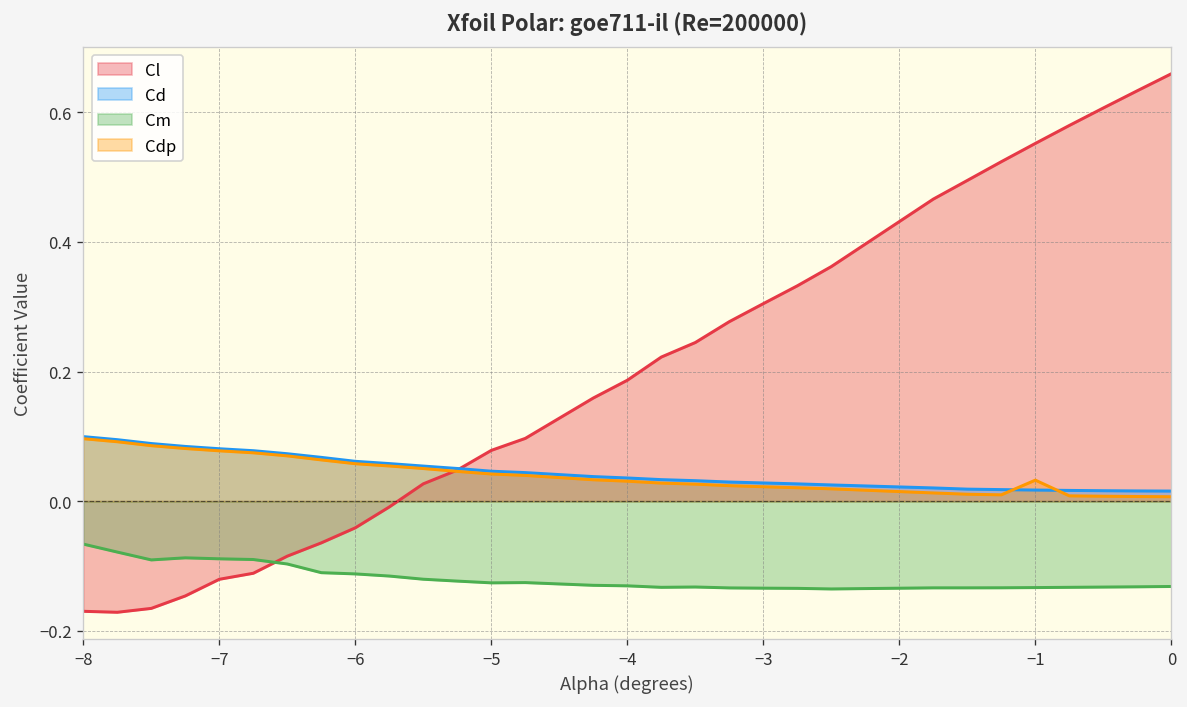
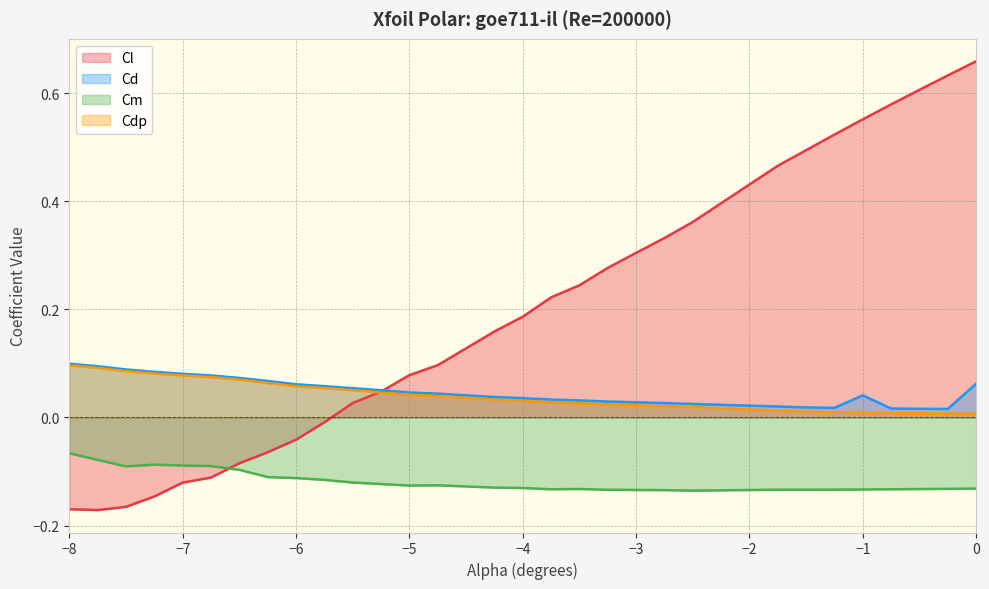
Cd, −1: 0.02 -> 0.04
Cdp, −1: 0.03 -> 0.01
Cd, 0: 0.02 -> 0.06
